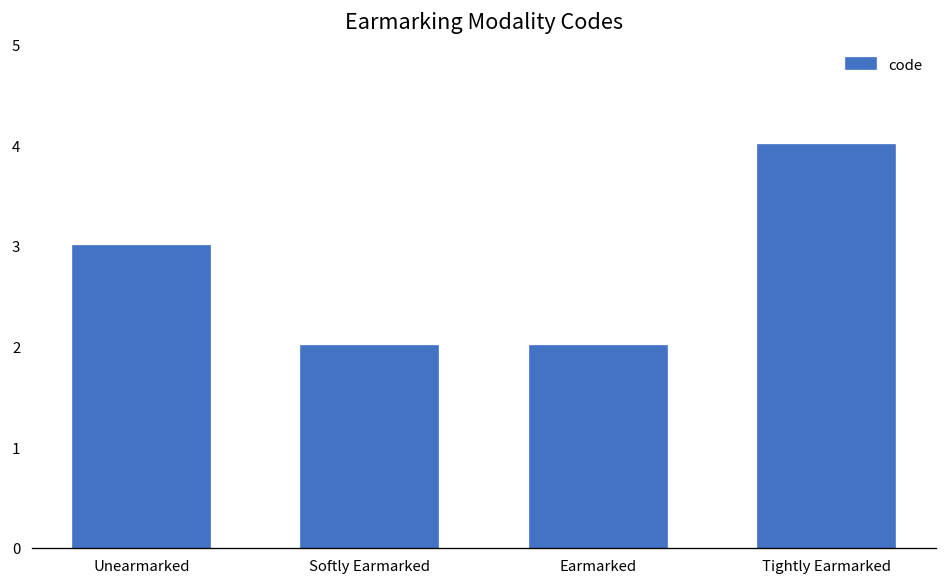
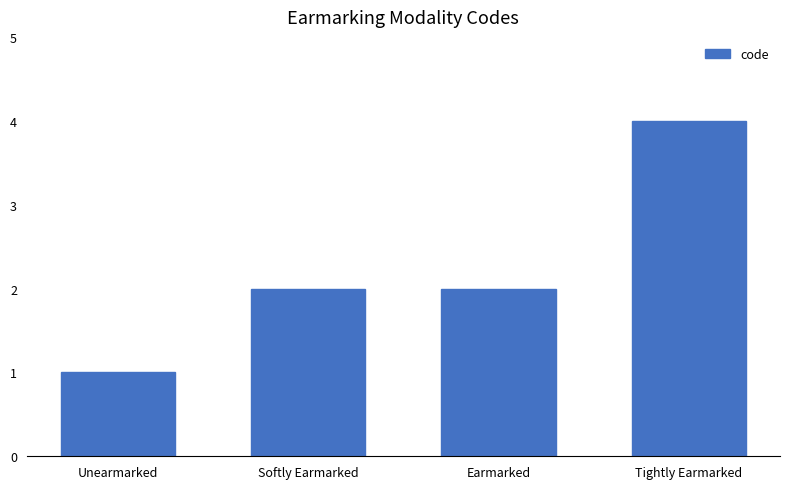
Unearmarked: 3 -> 1
